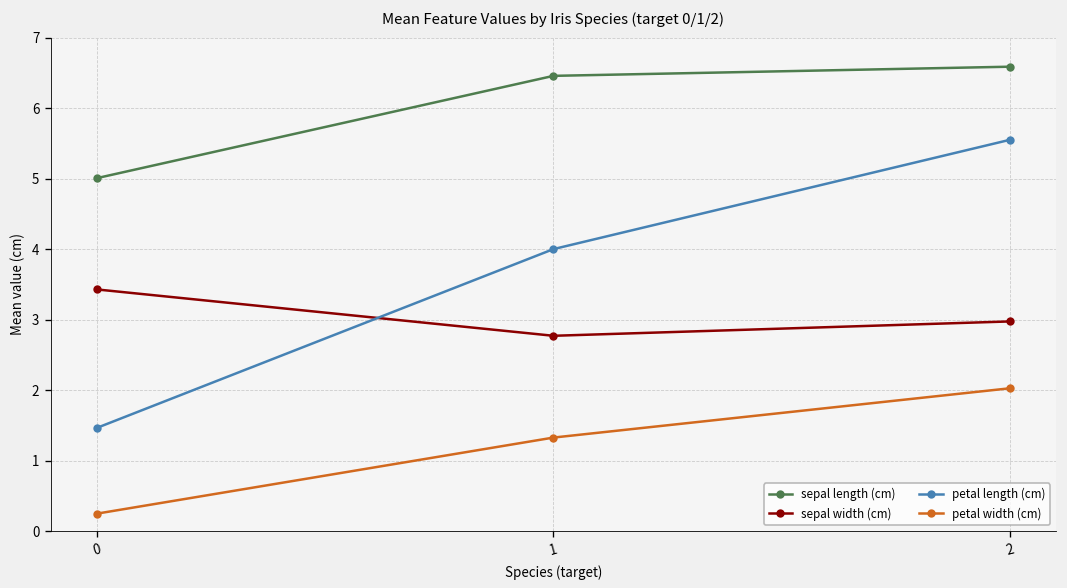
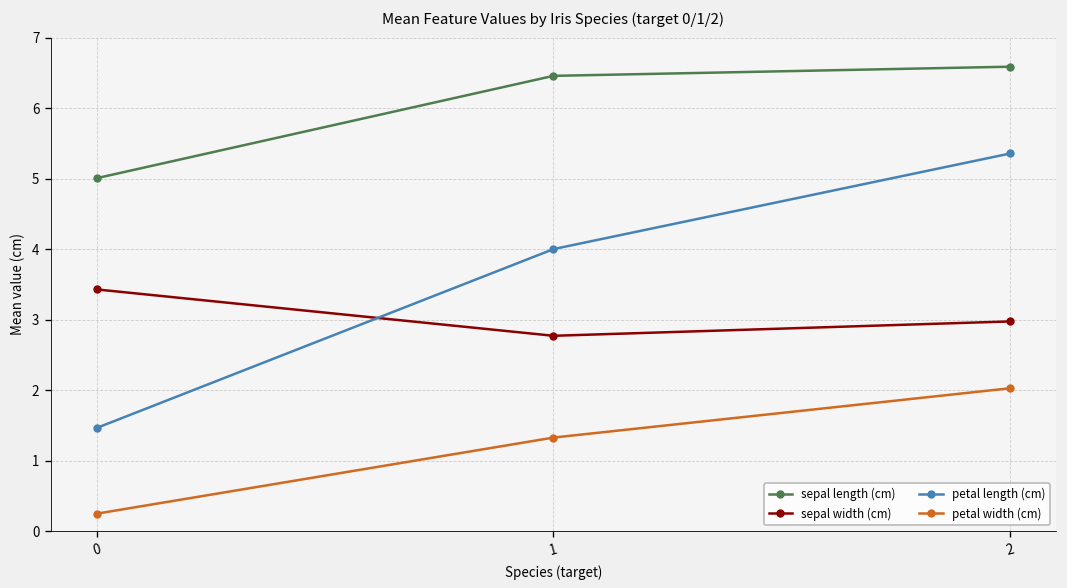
petal length (cm), 2: 5.6 -> 5.4
